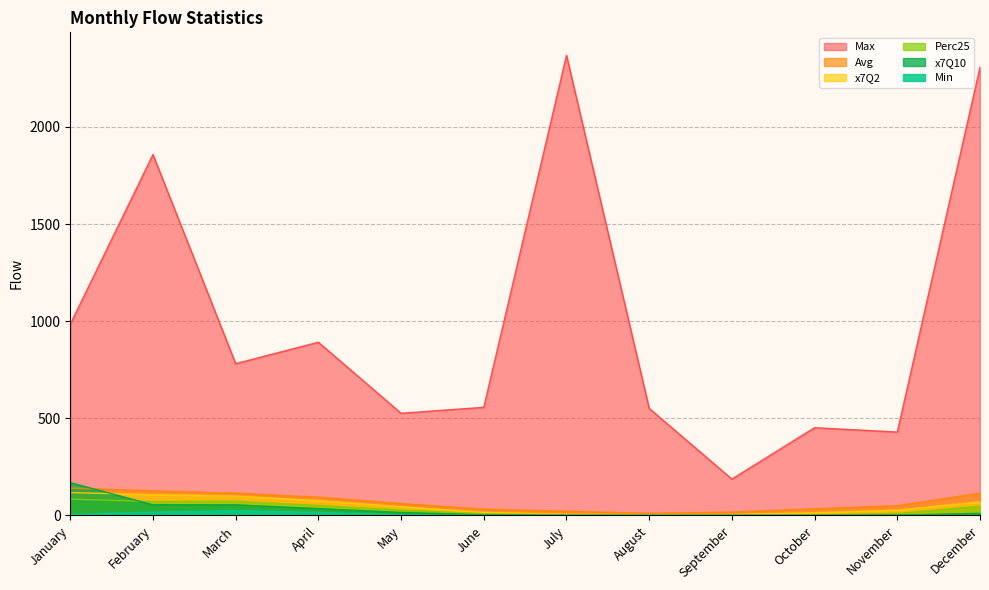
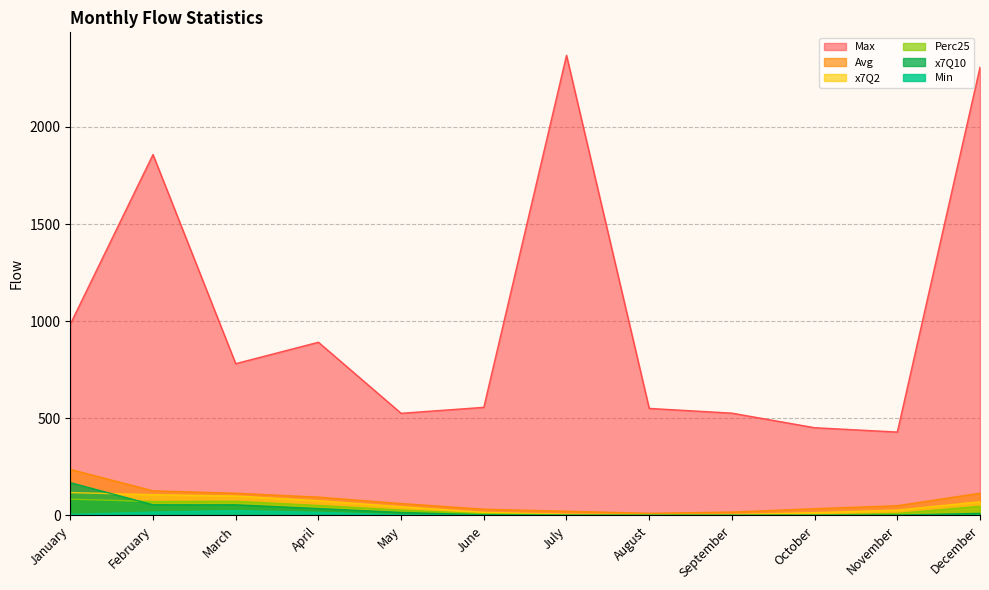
Avg, January: 140 -> 240
Max, September: 190 -> 530
